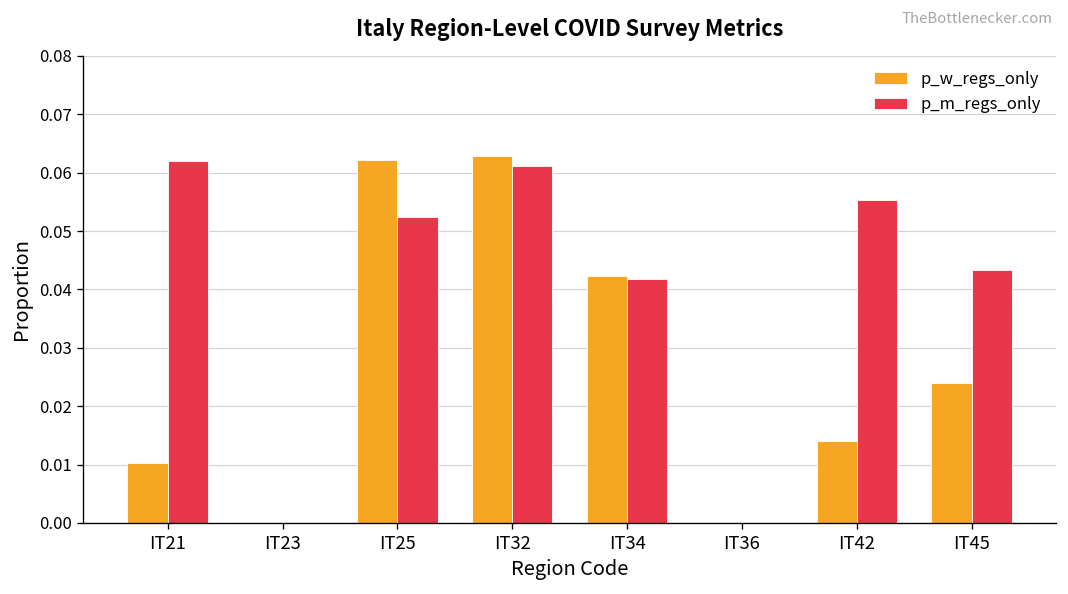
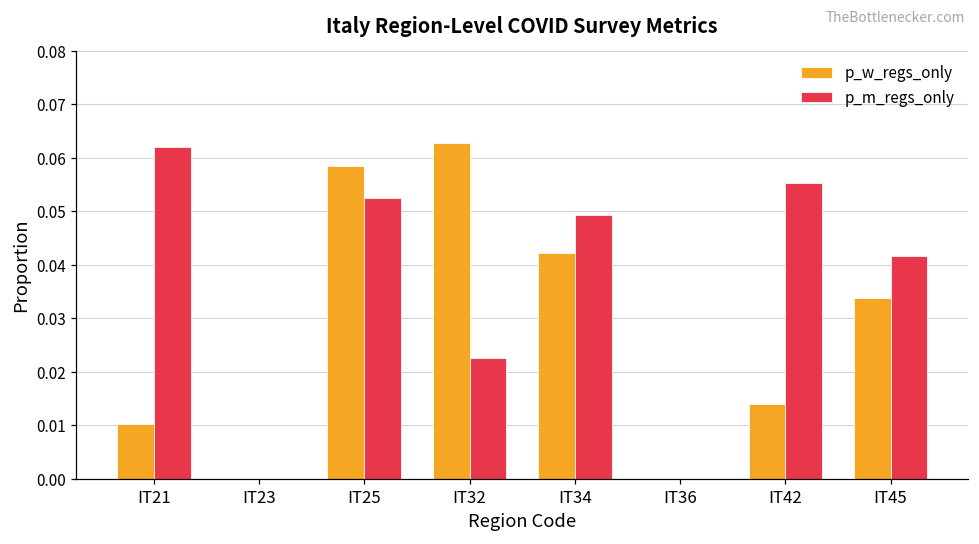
p_w_regs_only, IT25: 0.062 -> 0.058
p_m_regs_only, IT32: 0.061 -> 0.023
p_m_regs_only, IT34: 0.042 -> 0.049
p_w_regs_only, IT45: 0.024 -> 0.034
p_m_regs_only, IT45: 0.043 -> 0.042
